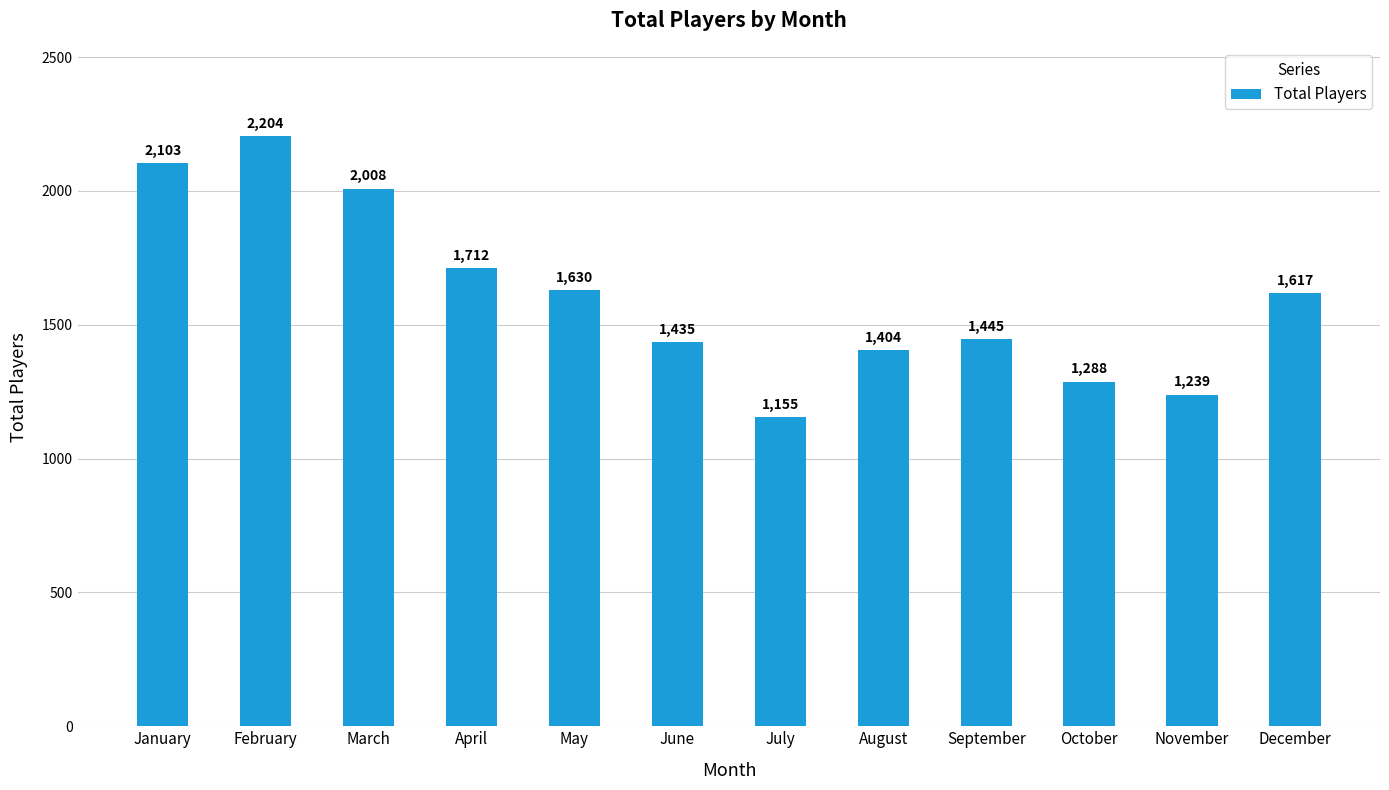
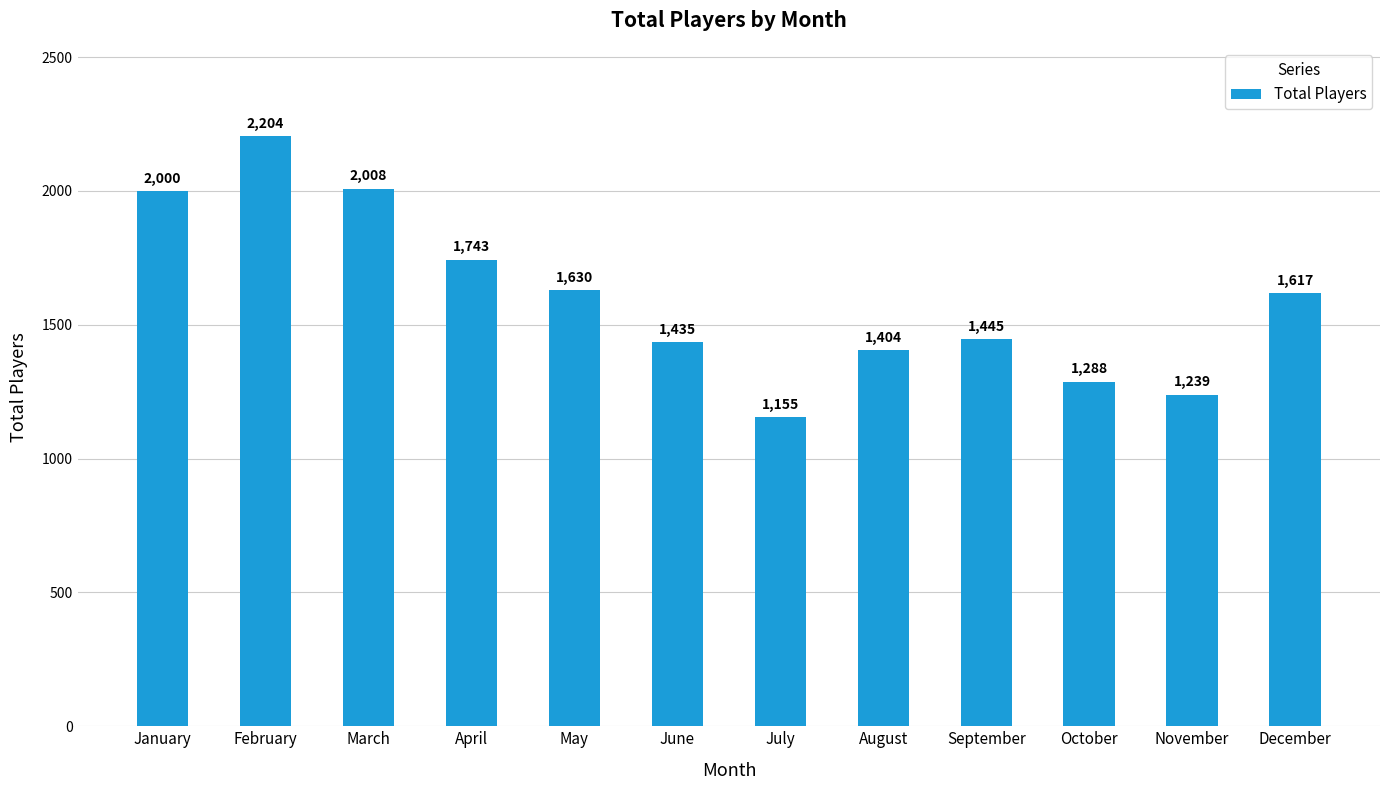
January: 2,103 -> 2,000
April: 1,712 -> 1,743
